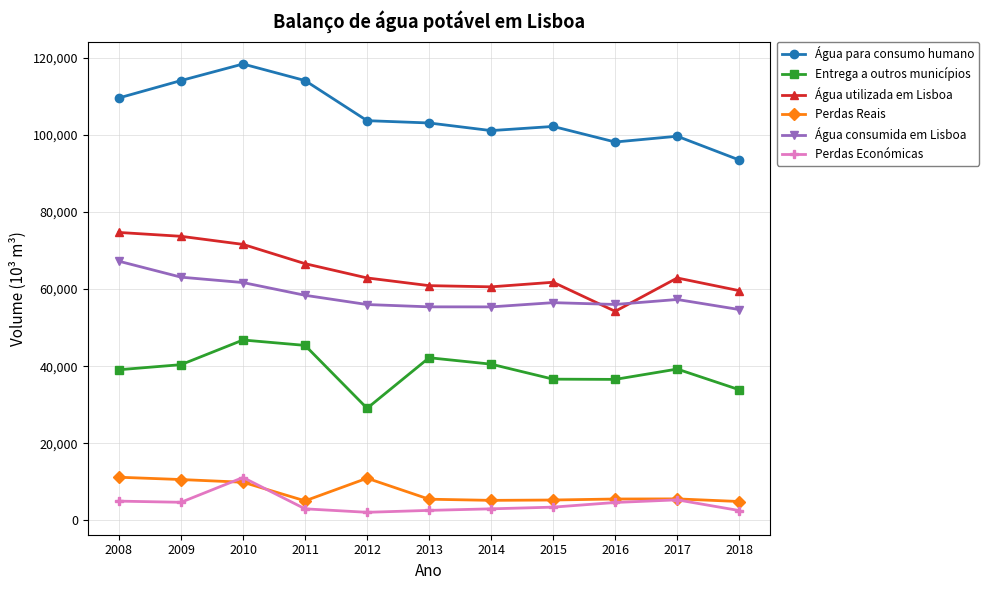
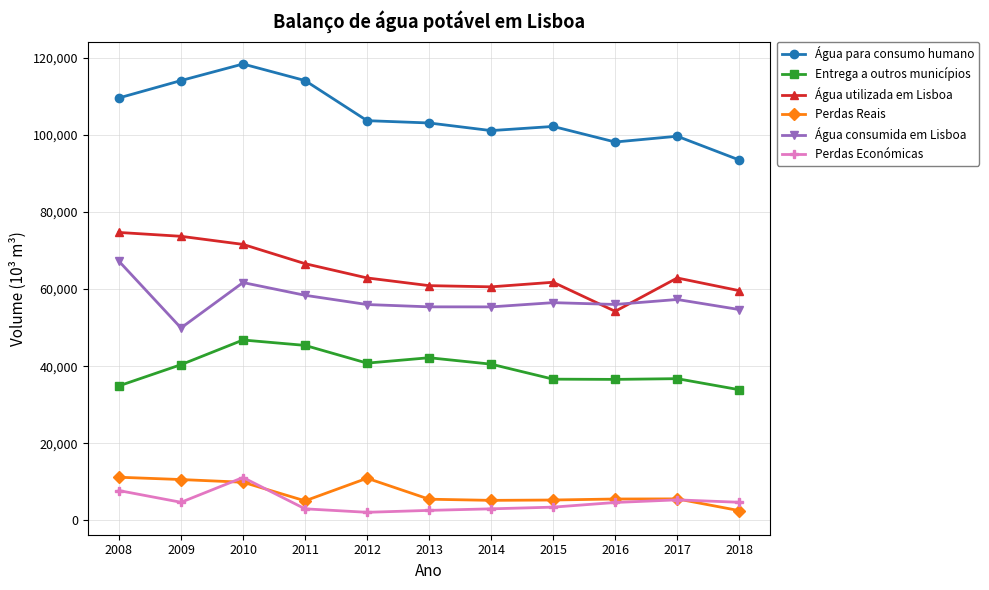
Entrega a outros municípios, 2008: 39,000 -> 35,000
Perdas Económicas, 2008: 5,000 -> 8,000
Água consumida em Lisboa, 2009: 63,000 -> 50,000
Entrega a outros municípios, 2012: 29,000 -> 41,000
Entrega a outros municípios, 2017: 39,000 -> 37,000
Perdas Reais, 2018: 5,000 -> 3,000
Perdas Económicas, 2018: 3,000 -> 5,000
